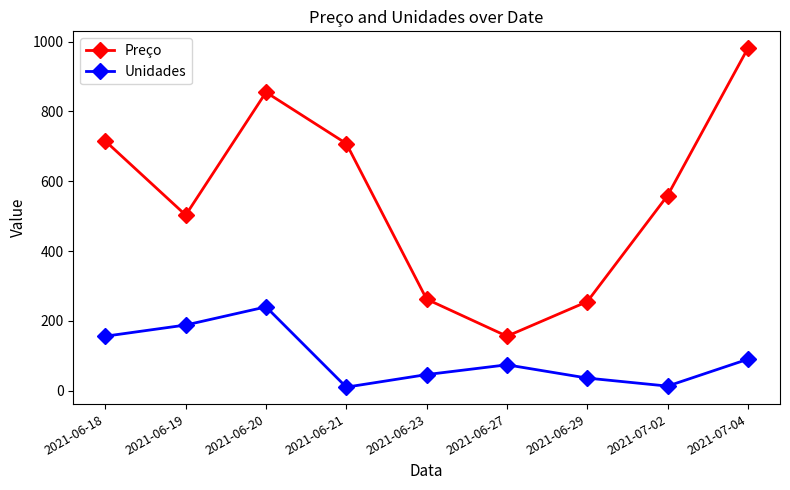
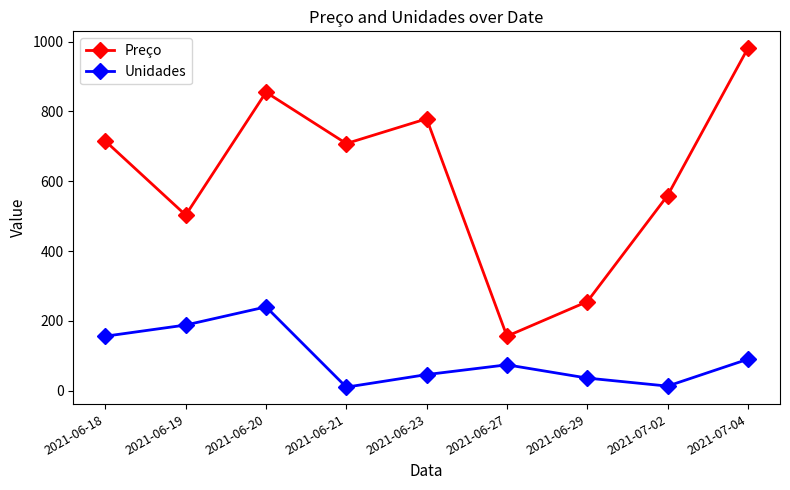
Preço, 2021-06-23: 260 -> 780
